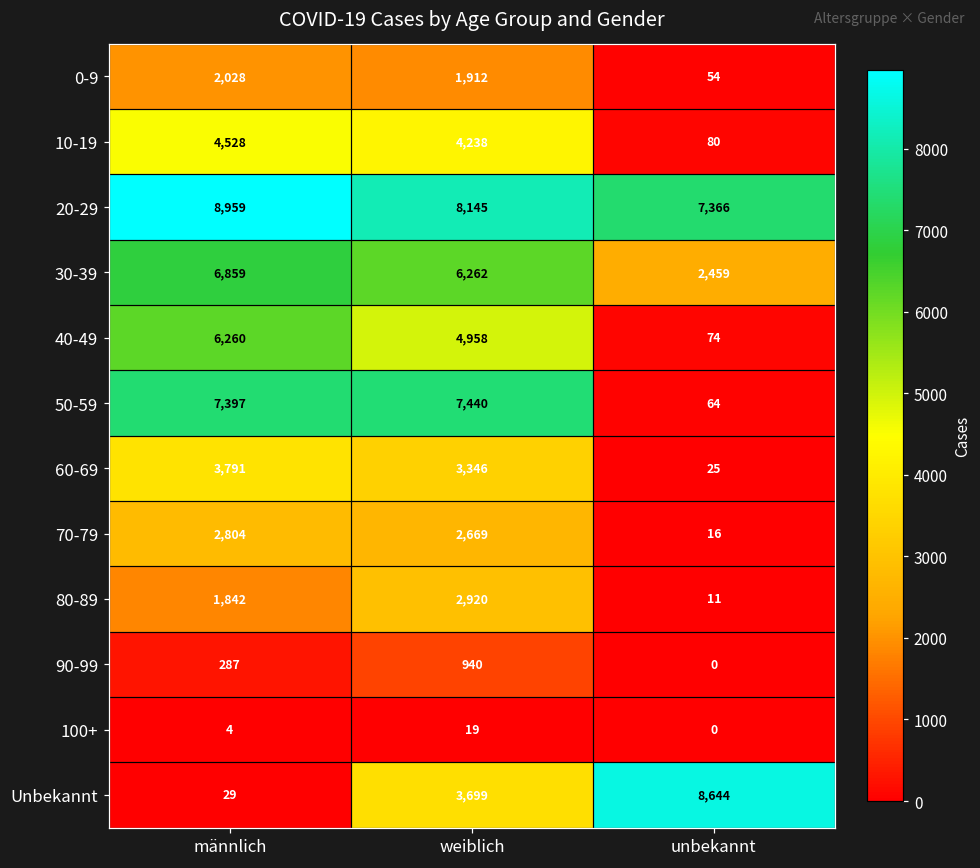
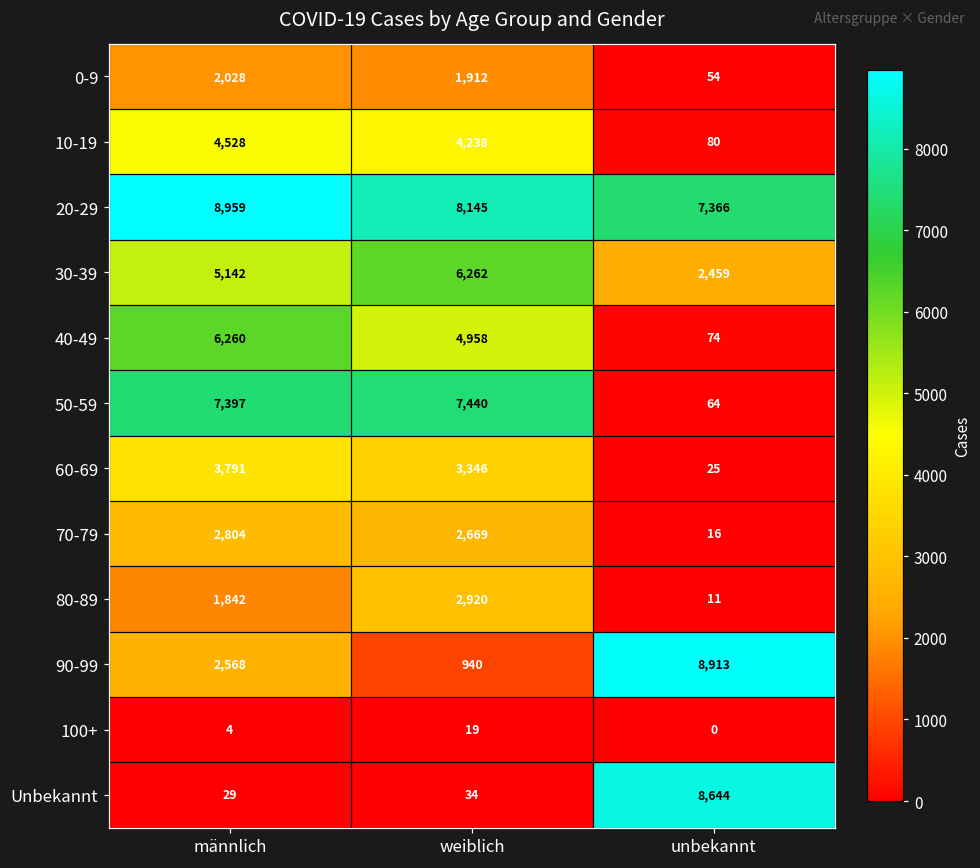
30-39, männlich: 6,859 -> 5,142
90-99, männlich: 287 -> 2,568
90-99, unbekannt: 0 -> 8,913
Unbekannt, weiblich: 3,699 -> 34
